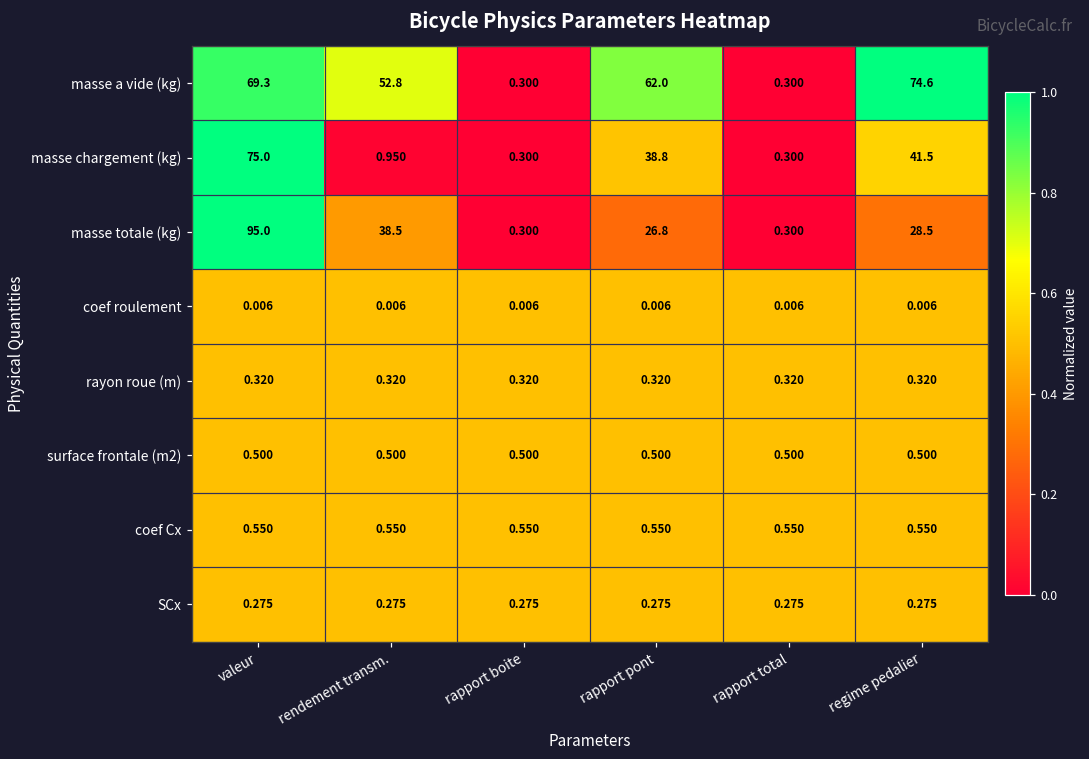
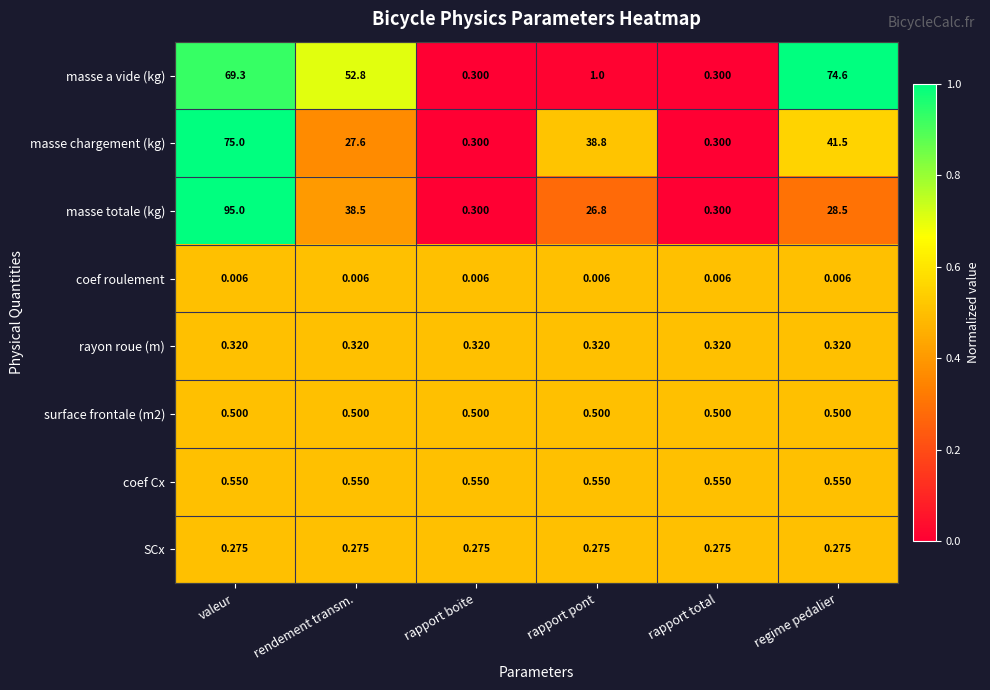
masse a vide (kg), rapport pont: 62.0 -> 1.0
masse chargement (kg), rendement transm.: 0.950 -> 27.6
